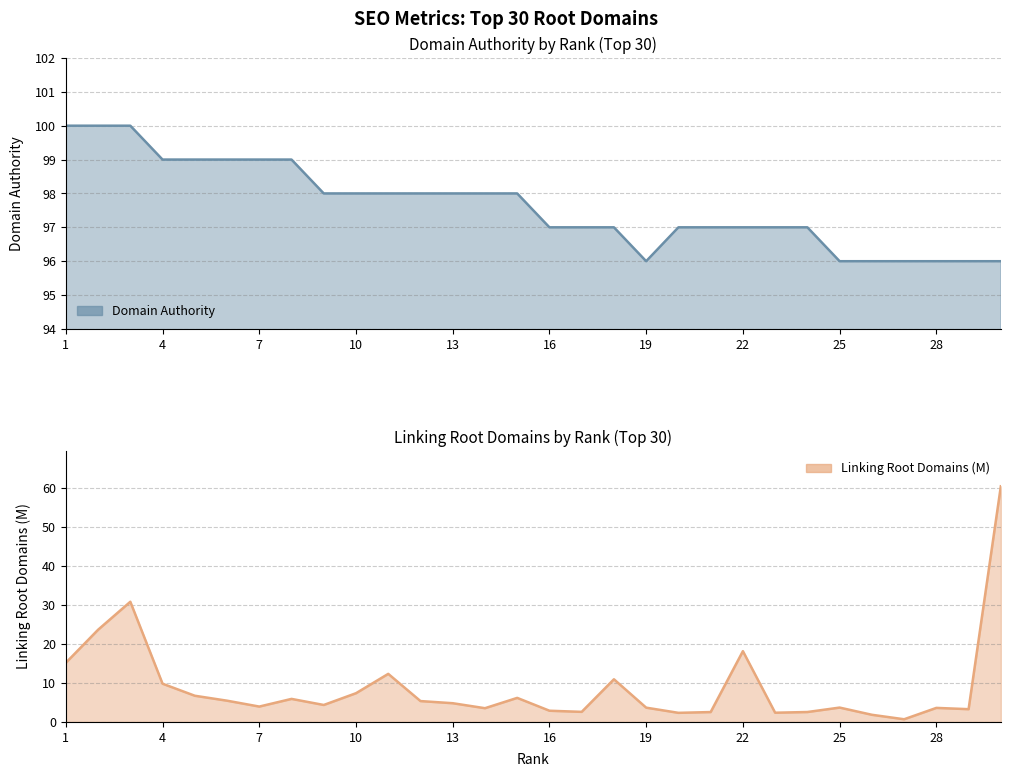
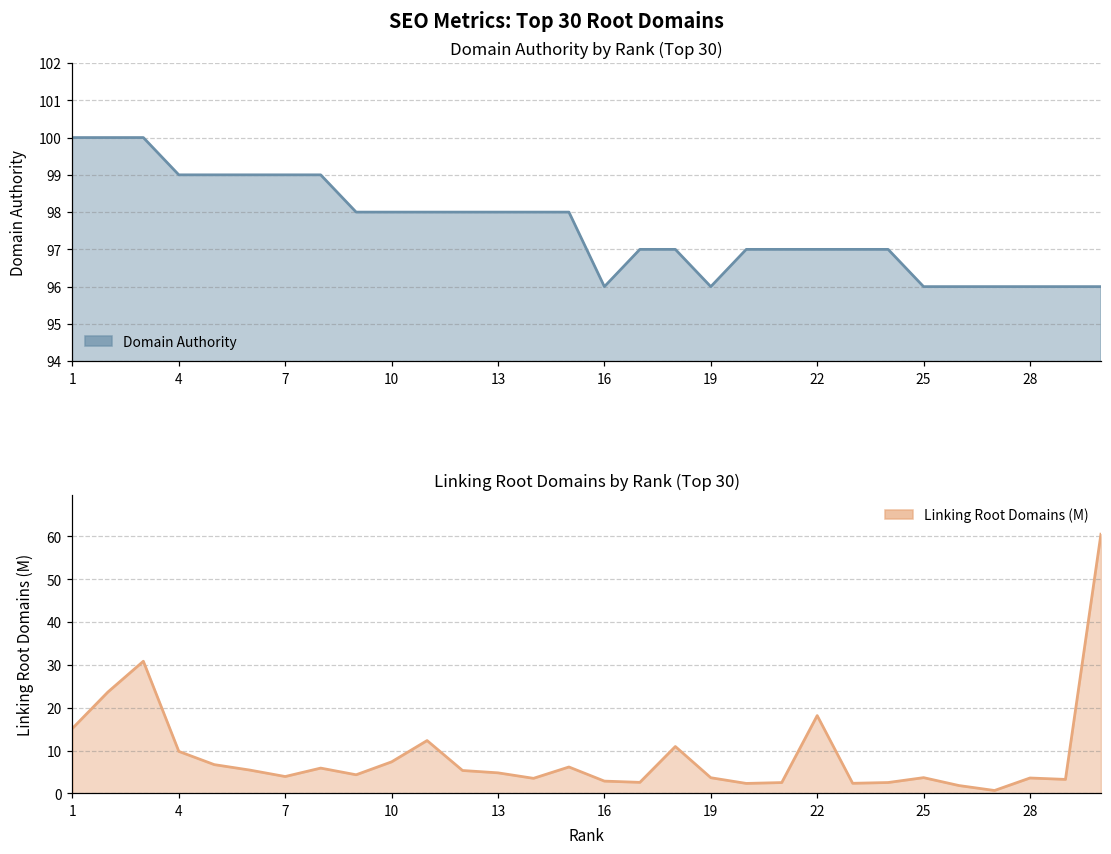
Domain Authority by Rank (Top 30), 16: 97 -> 96
